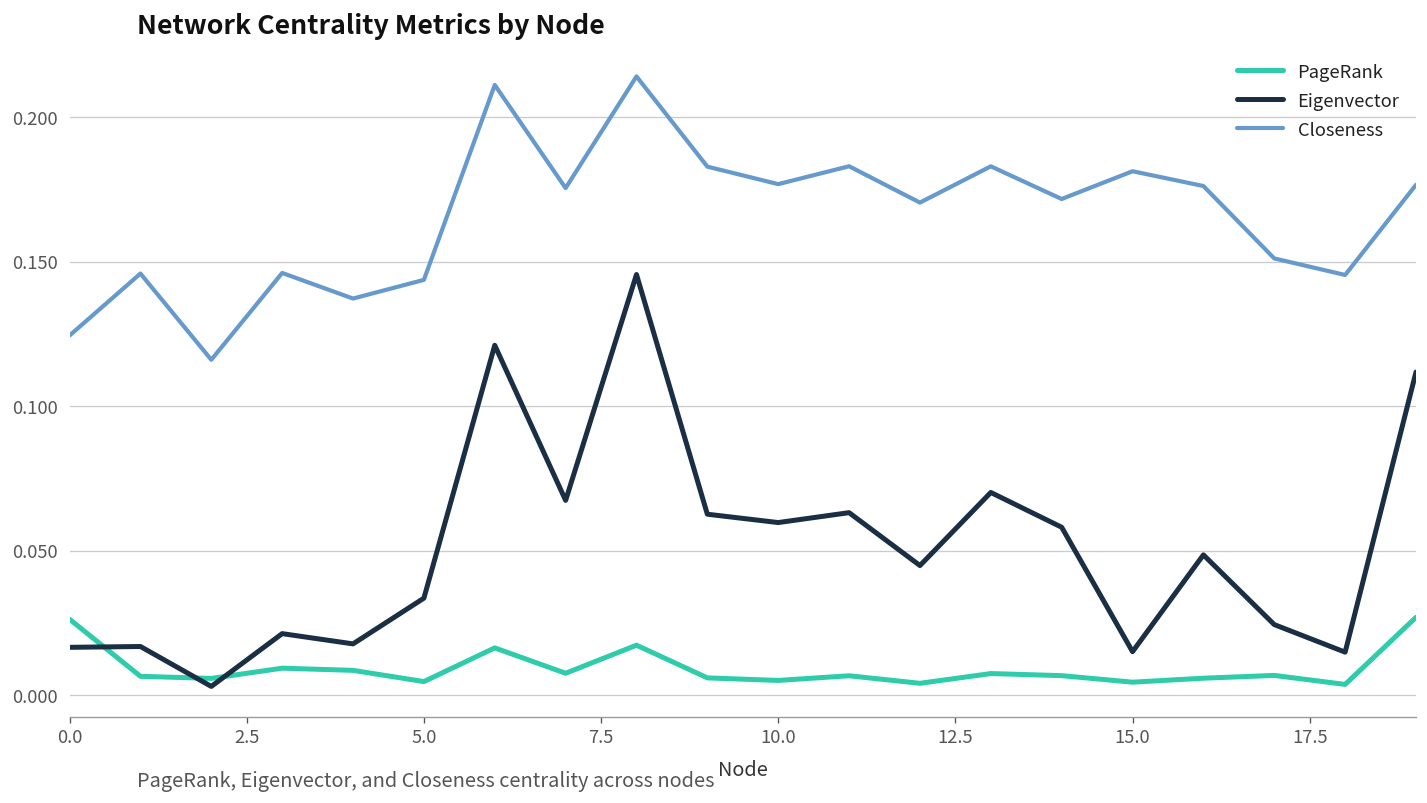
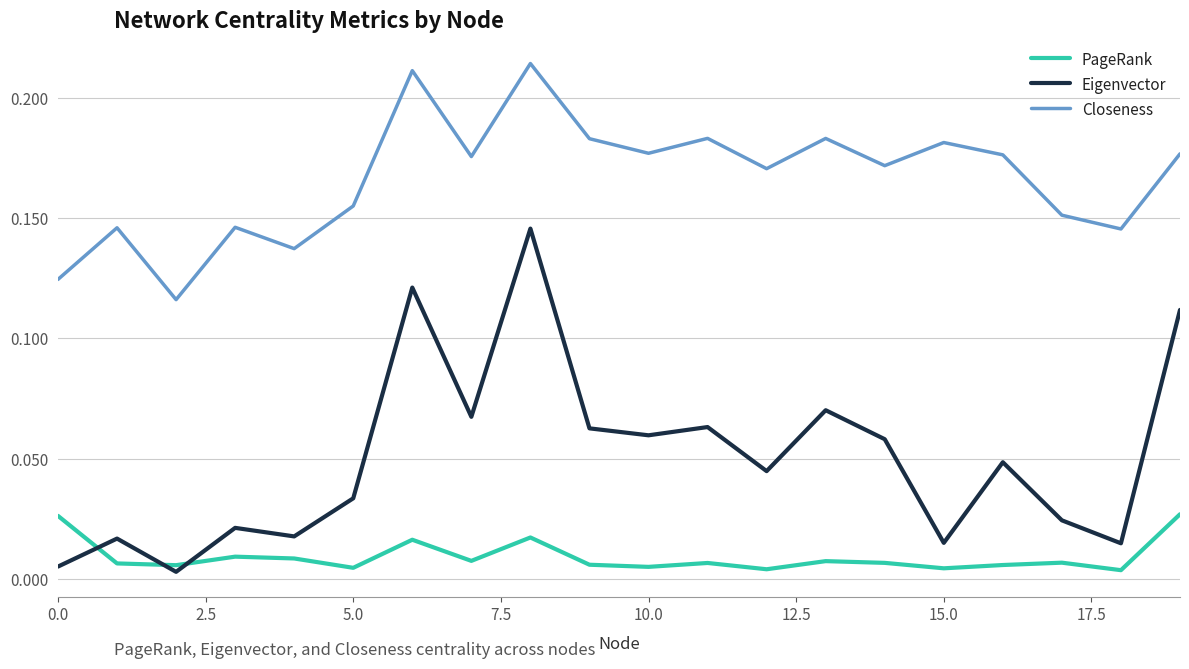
Eigenvector, 0.0: 0.017 -> 0.005
Closeness, 5.0: 0.144 -> 0.155
